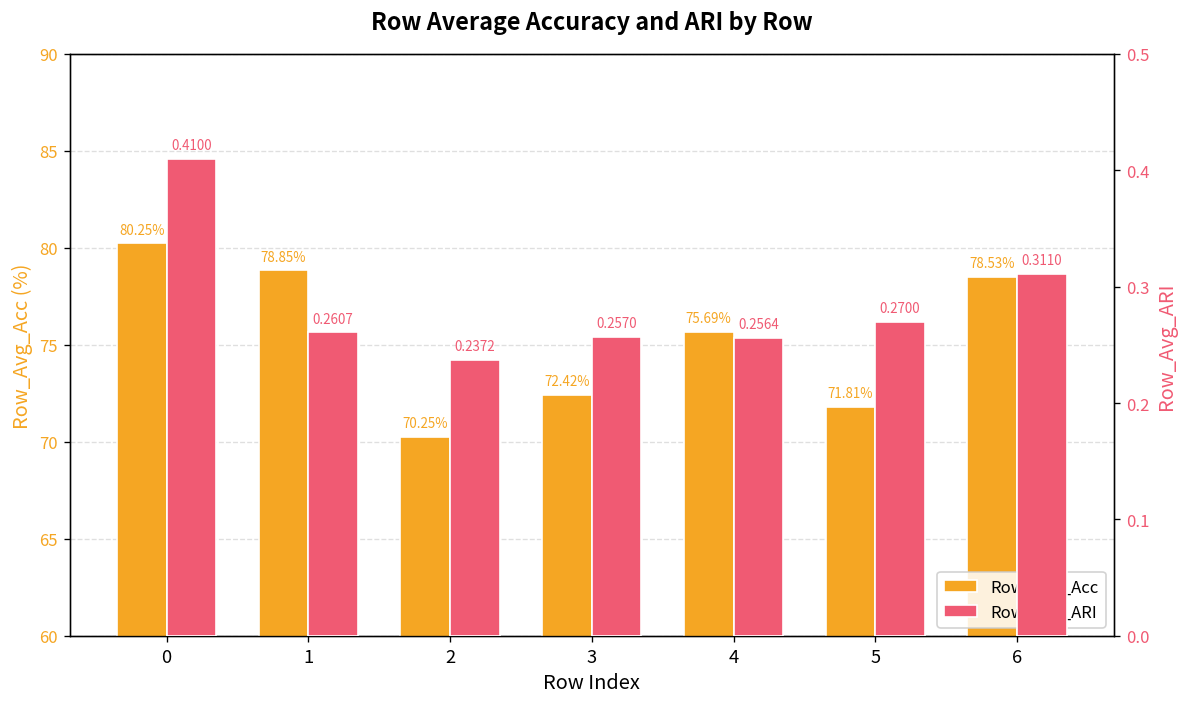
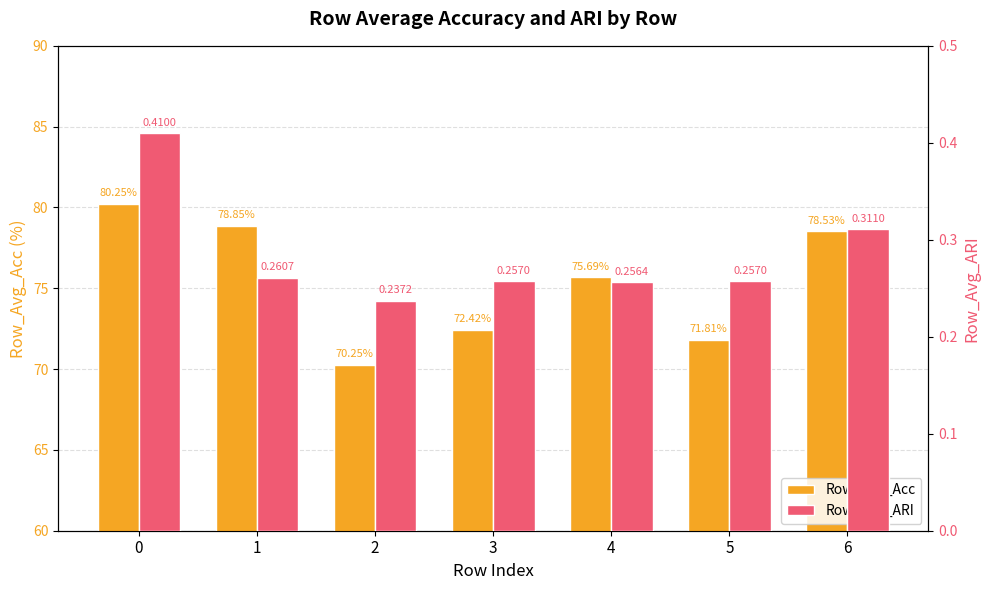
Row_Avg_ARI, 5: 0.2700 -> 0.2570
